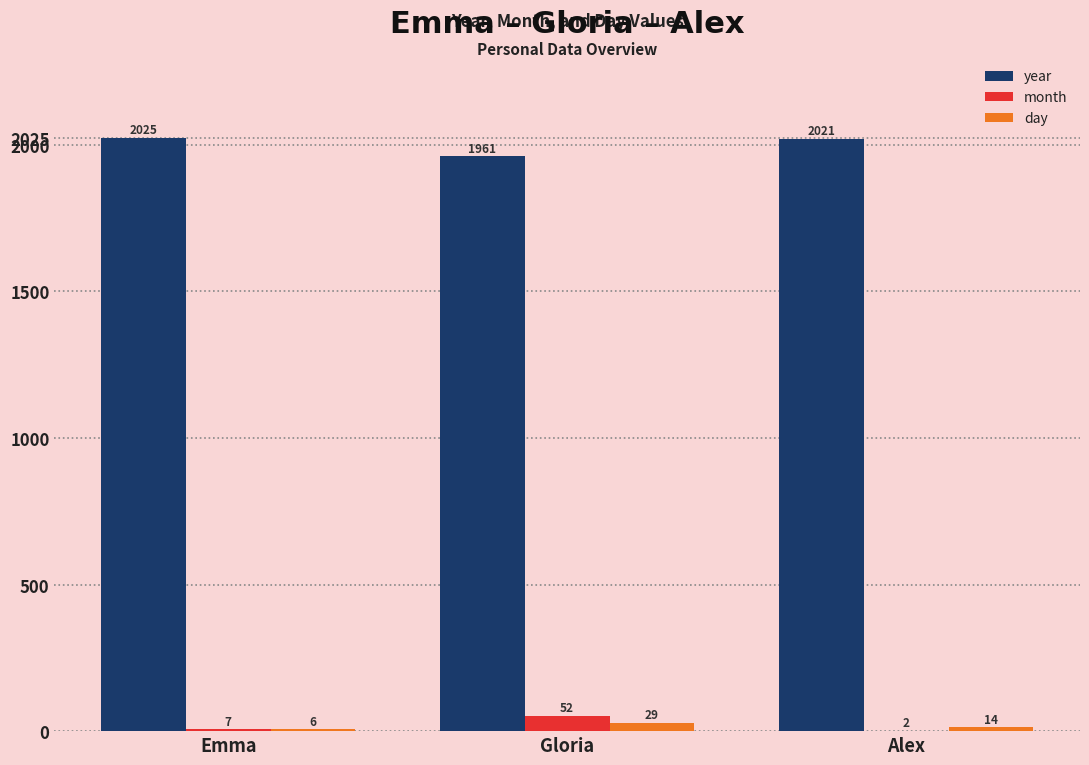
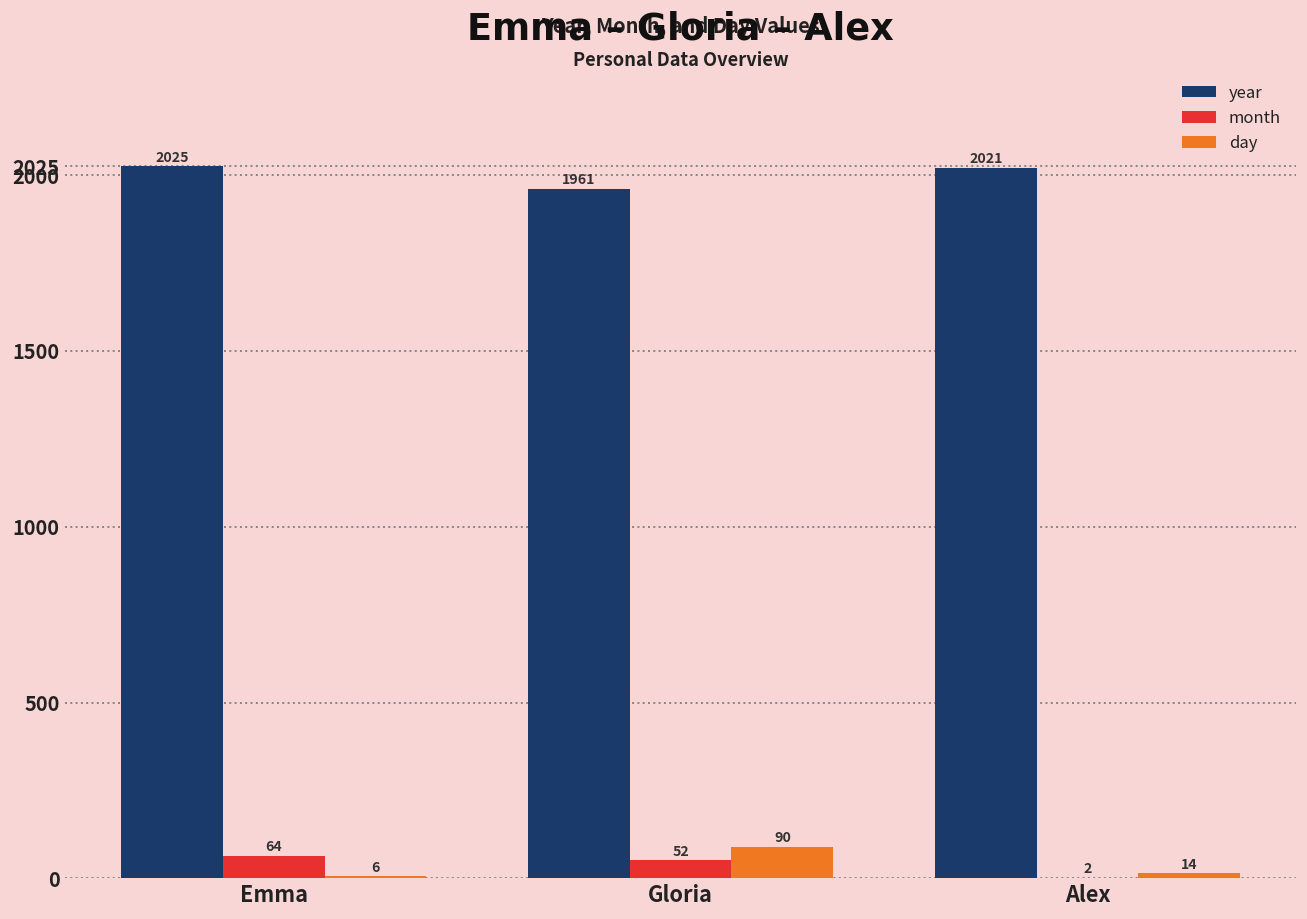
month, Emma: 7 -> 64
day, Gloria: 29 -> 90
